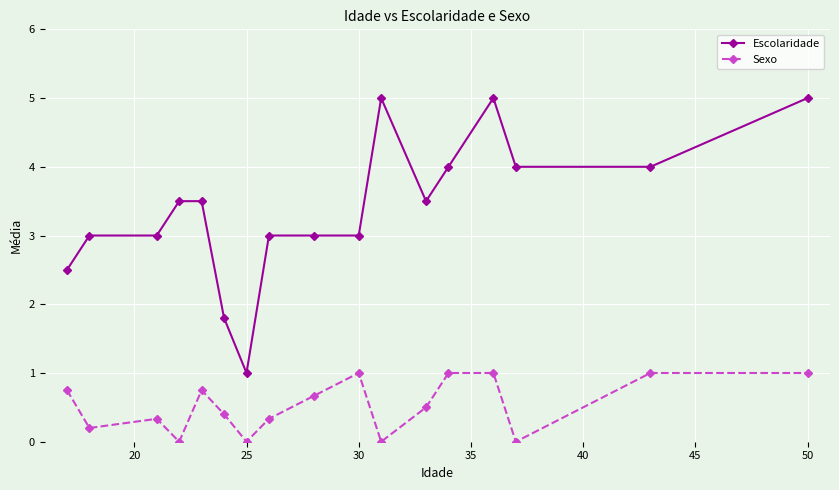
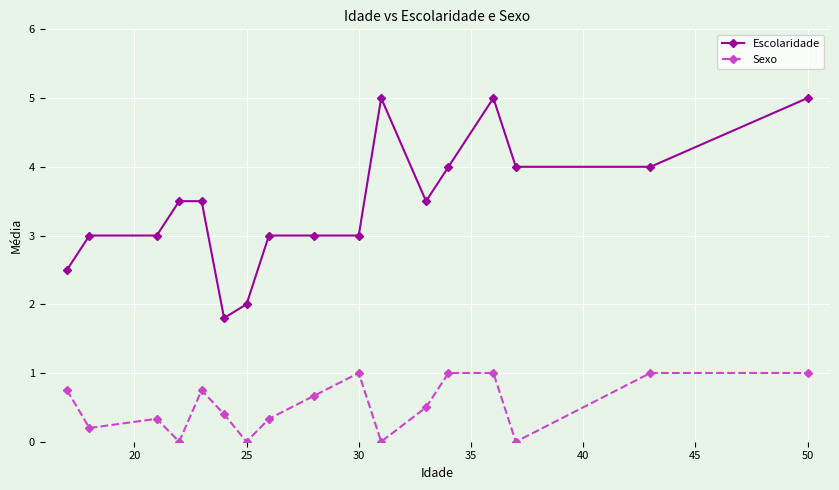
Escolaridade, 25: 1 -> 2
